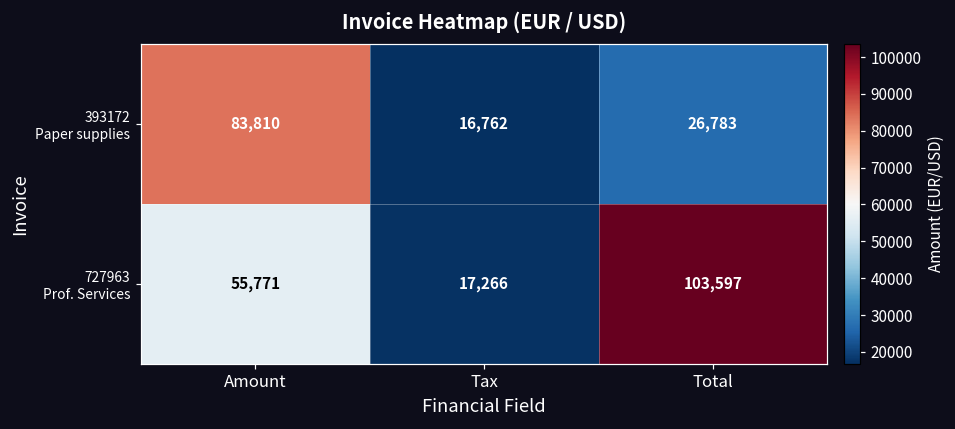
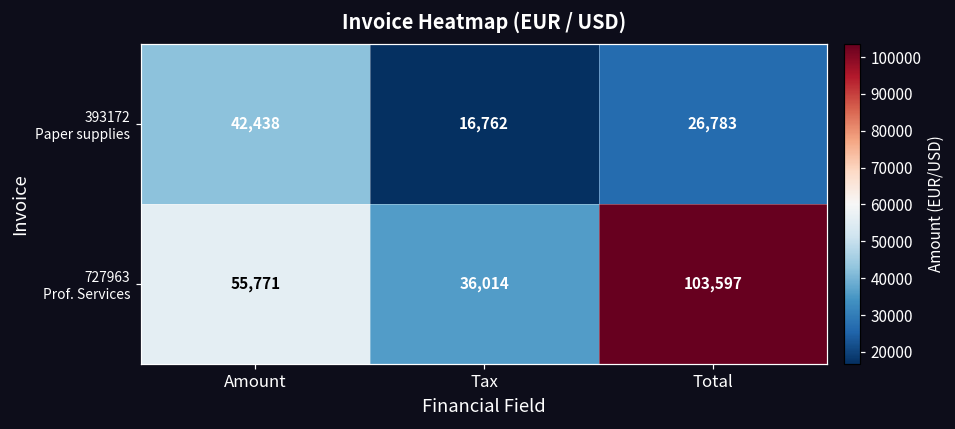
393172 Paper supplies, Amount: 83,810 -> 42,438
727963 Prof. Services, Tax: 17,266 -> 36,014
